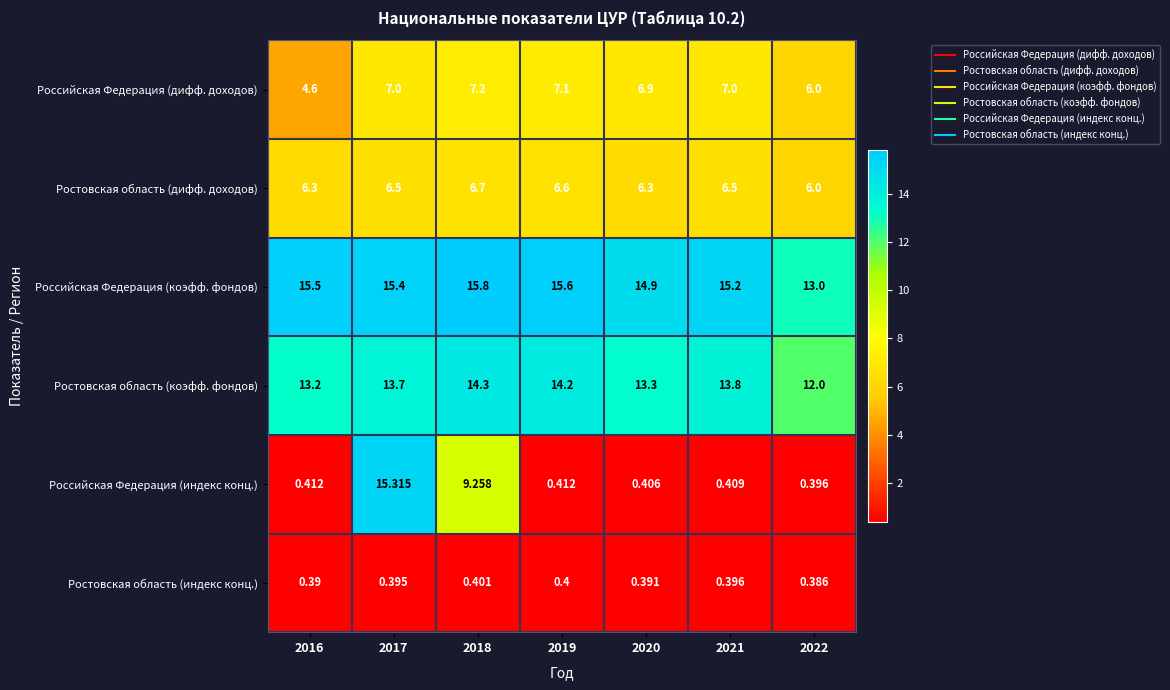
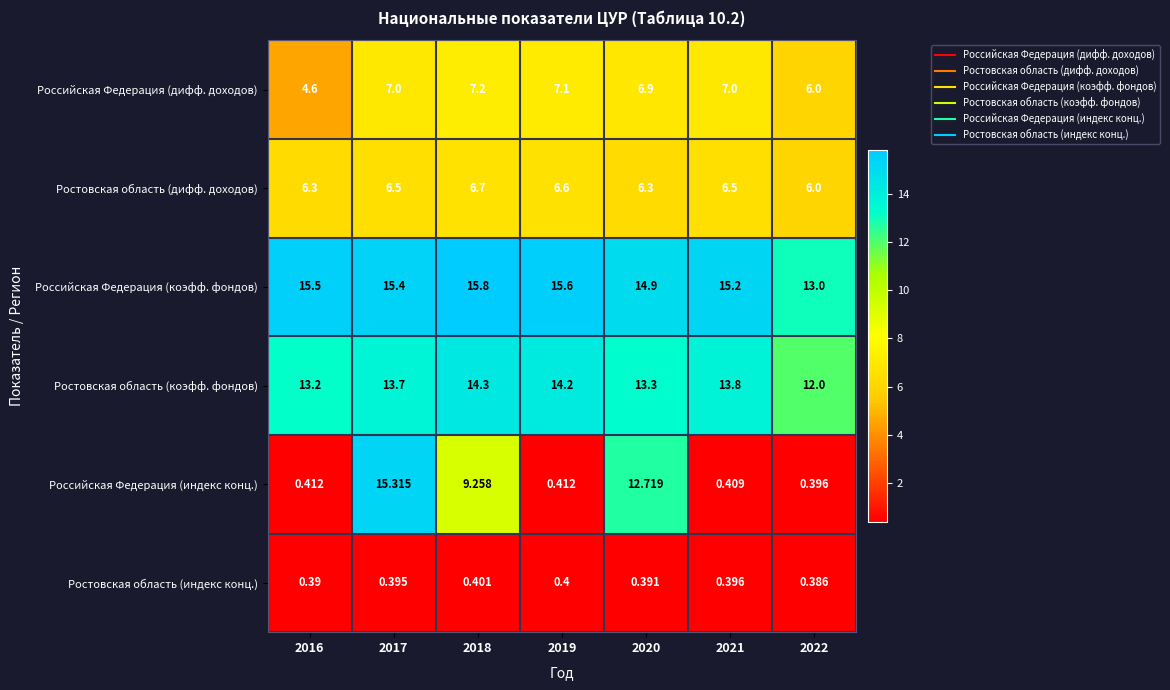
Российская Федерация (индекс конц.), 2020: 0.406 -> 12.719
